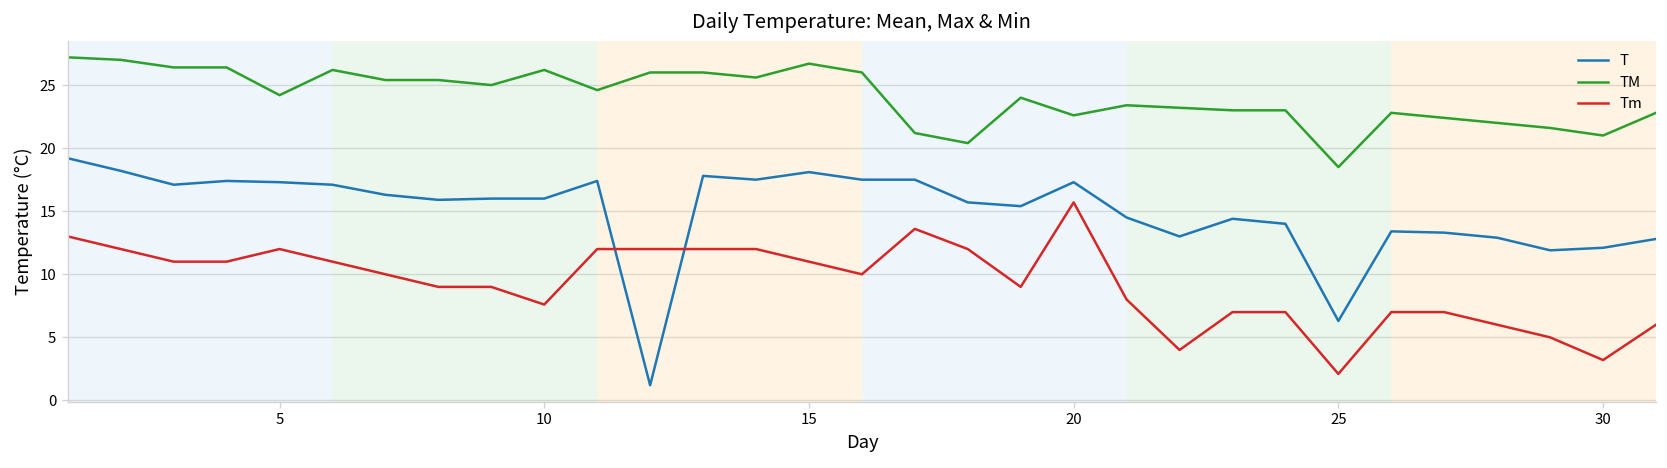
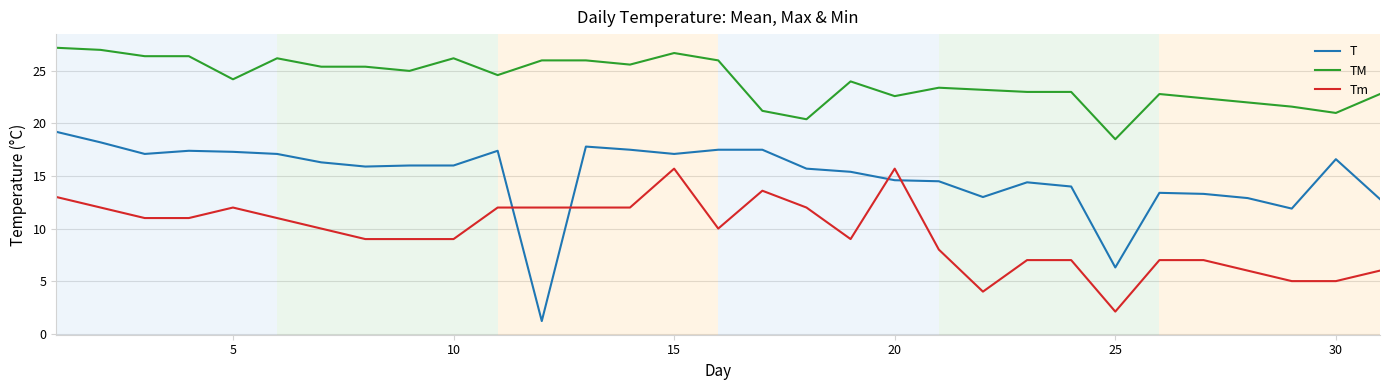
Tm, 10: 7.6 -> 9.0
T, 15: 18.1 -> 17.1
Tm, 15: 11.0 -> 15.7
T, 20: 17.3 -> 14.6
T, 30: 12.1 -> 16.6
Tm, 30: 3.2 -> 5.0
